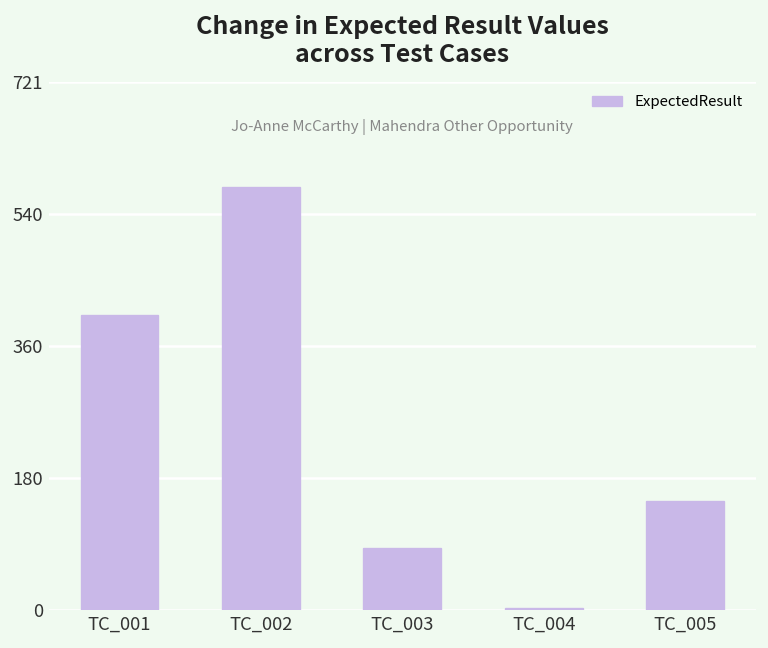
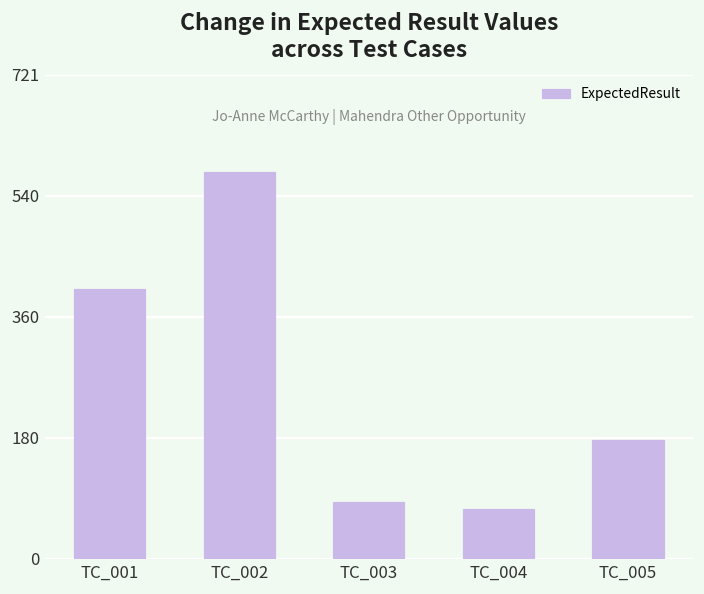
TC_004: 0 -> 70
TC_005: 150 -> 180
